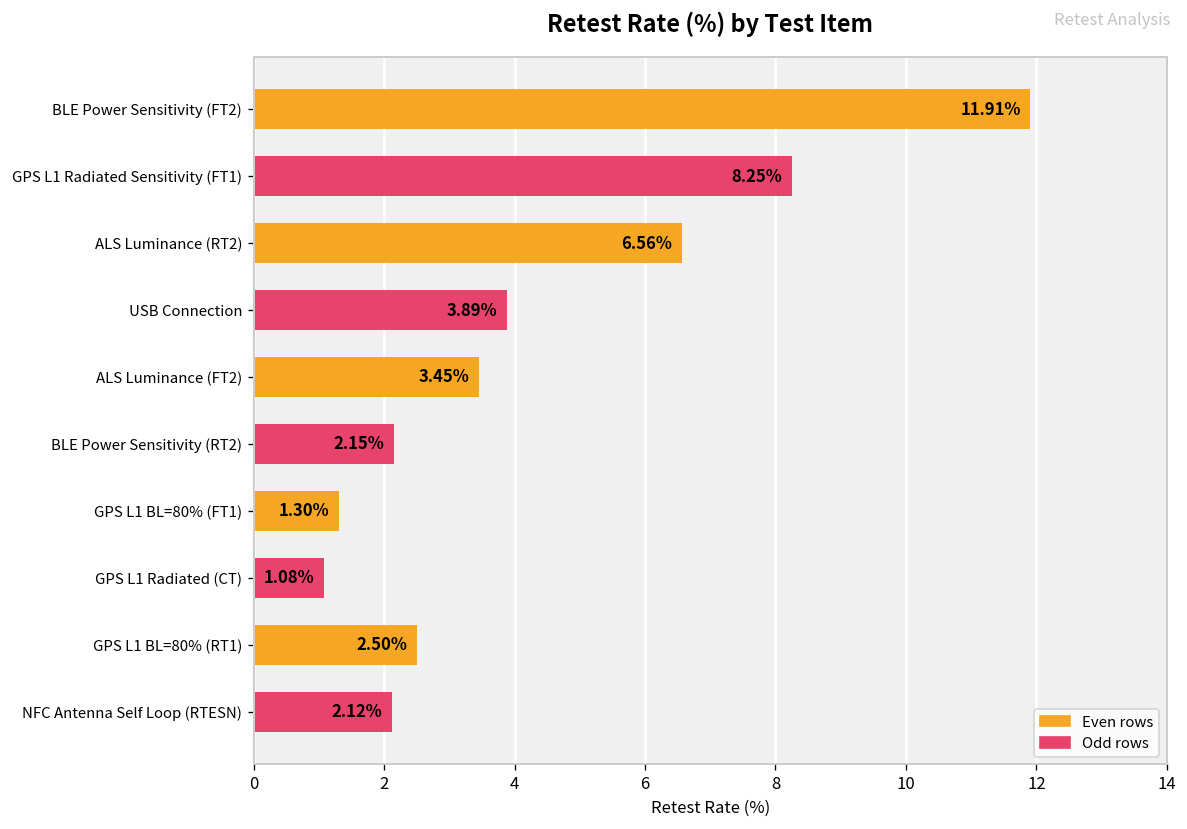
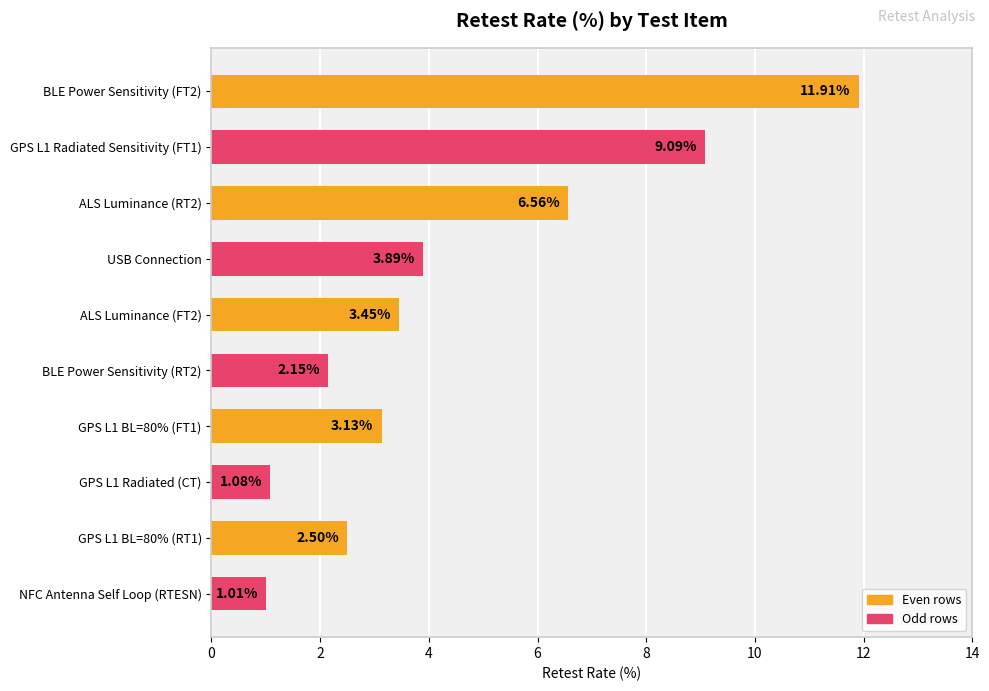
GPS L1 Radiated Sensitivity (FT1): 8.25% -> 9.09%
GPS L1 BL=80% (FT1): 1.30% -> 3.13%
NFC Antenna Self Loop (RTESN): 2.12% -> 1.01%
